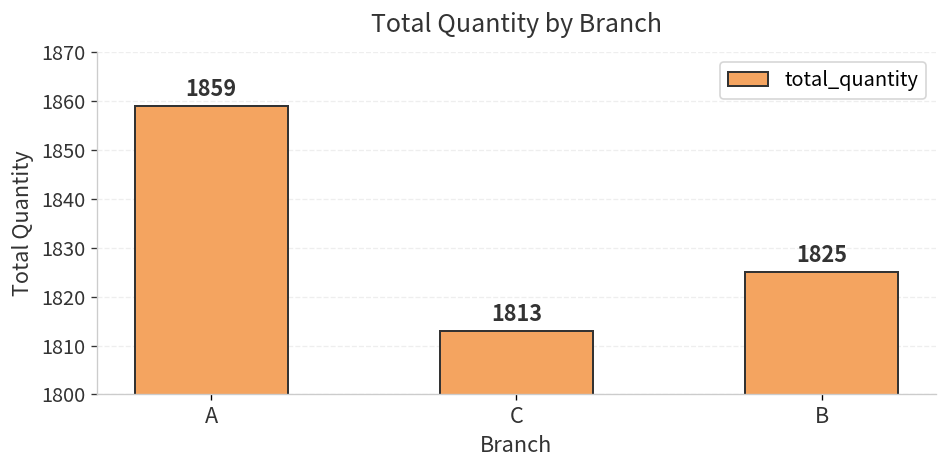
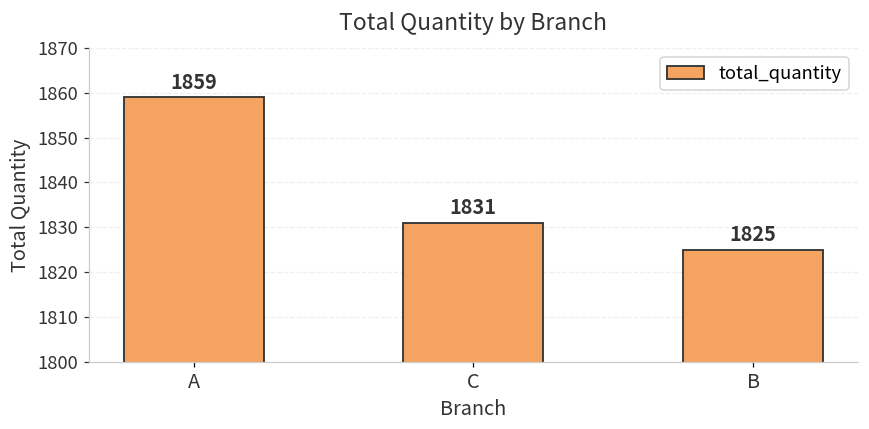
C: 1813 -> 1831
